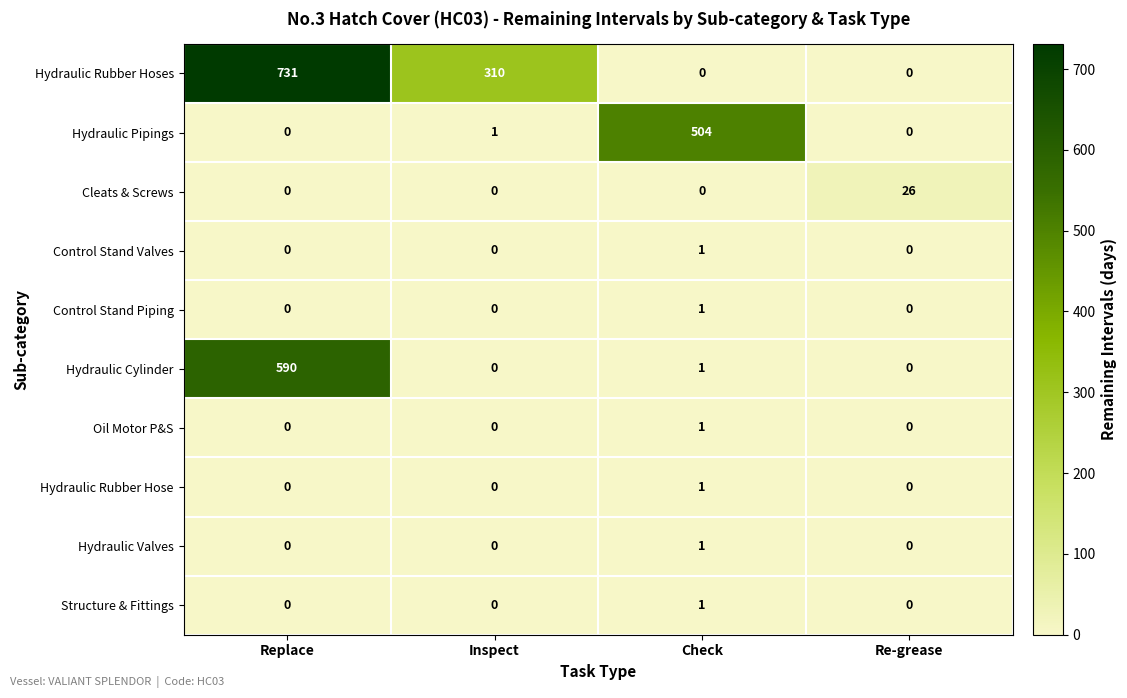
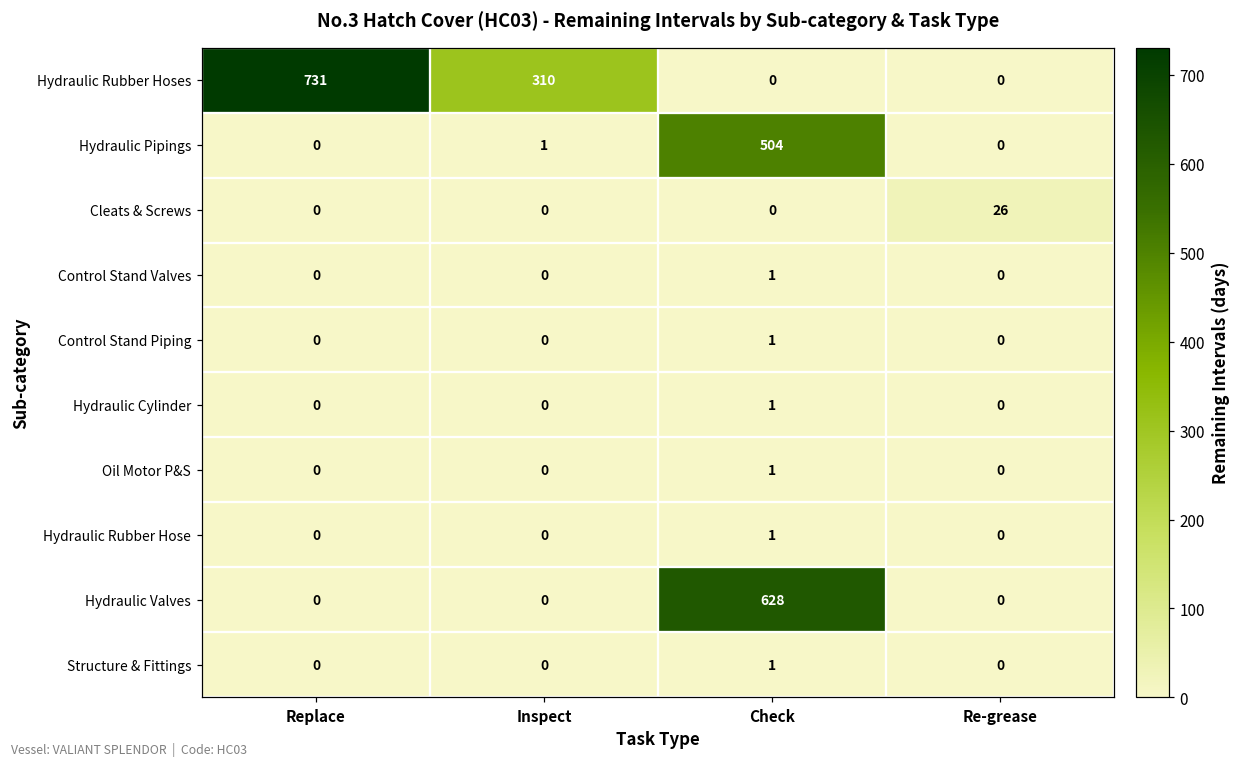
Hydraulic Cylinder, Replace: 590 -> 0
Hydraulic Valves, Check: 1 -> 628
